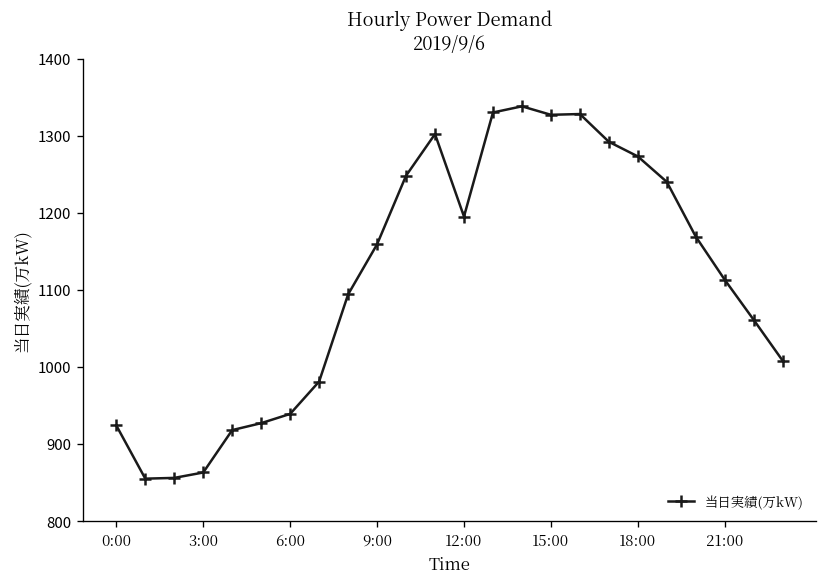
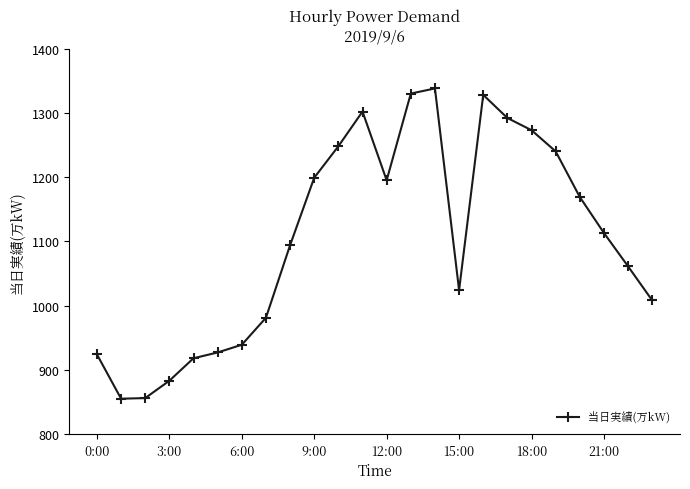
3:00: 860 -> 880
9:00: 1160 -> 1200
15:00: 1330 -> 1020
